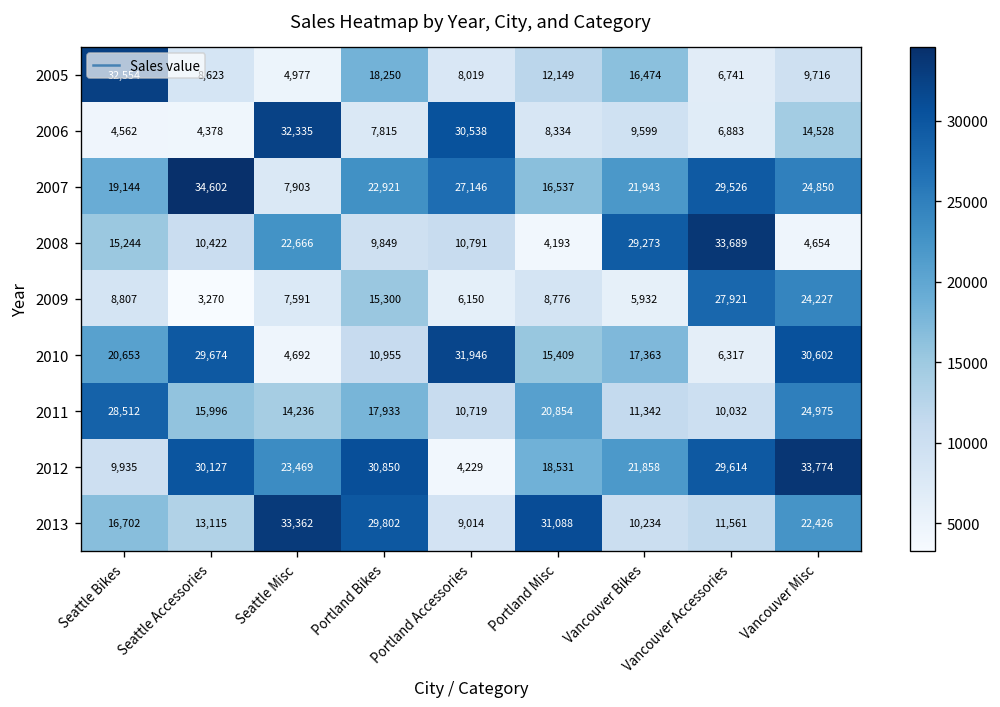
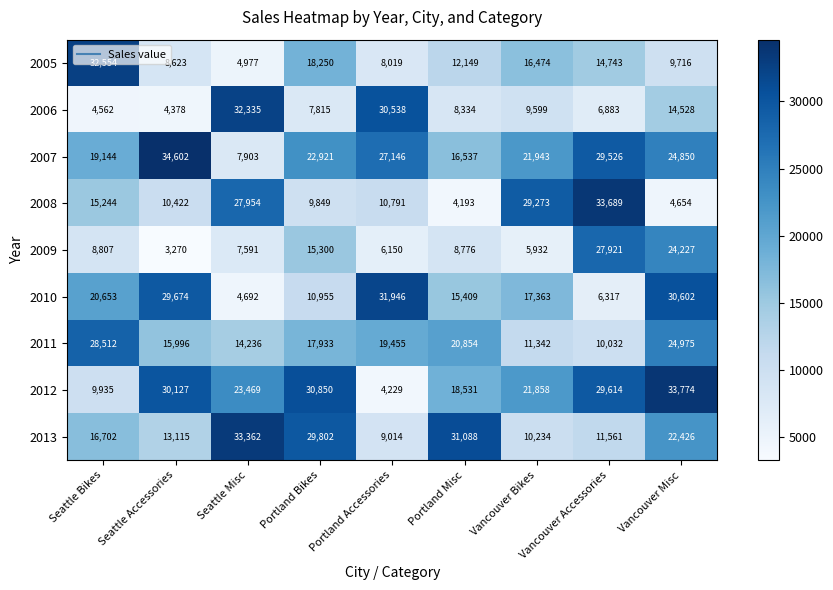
2005, Vancouver Accessories: 6,741 -> 14,743
2008, Seattle Misc: 22,666 -> 27,954
2011, Portland Accessories: 10,719 -> 19,455
